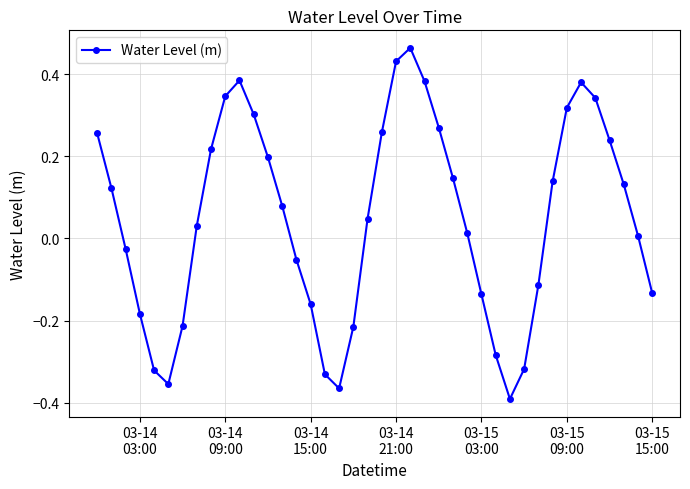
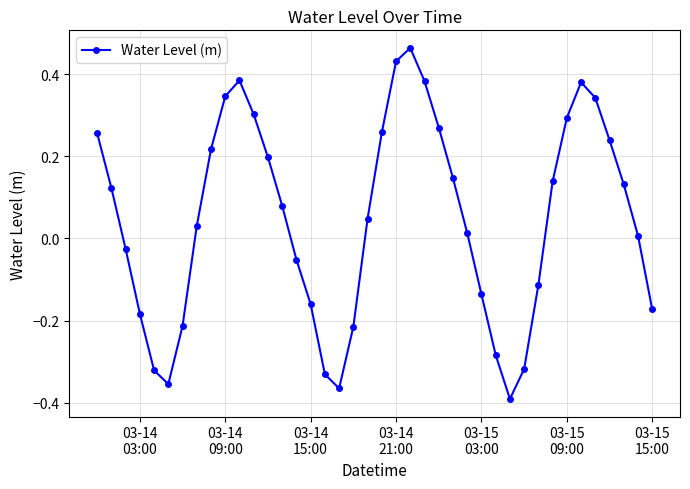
03-15 09:00: 0.32 -> 0.29
03-15 15:00: -0.13 -> -0.17
